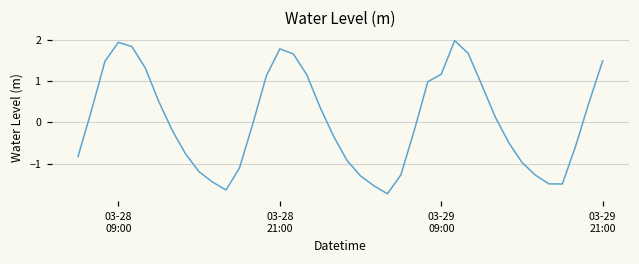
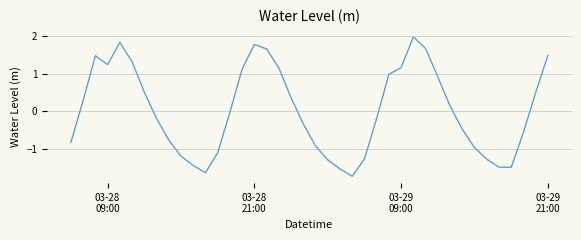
03-28 09:00: 1.9 -> 1.2
